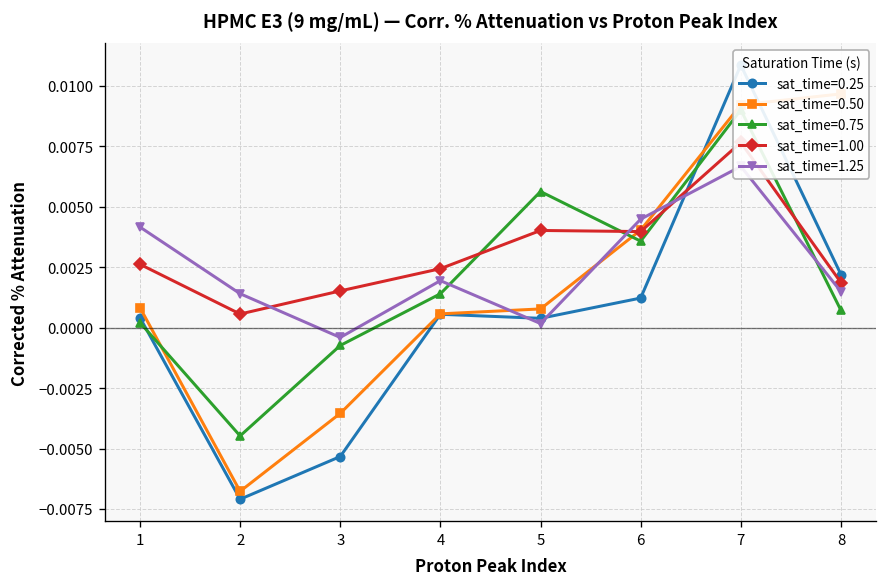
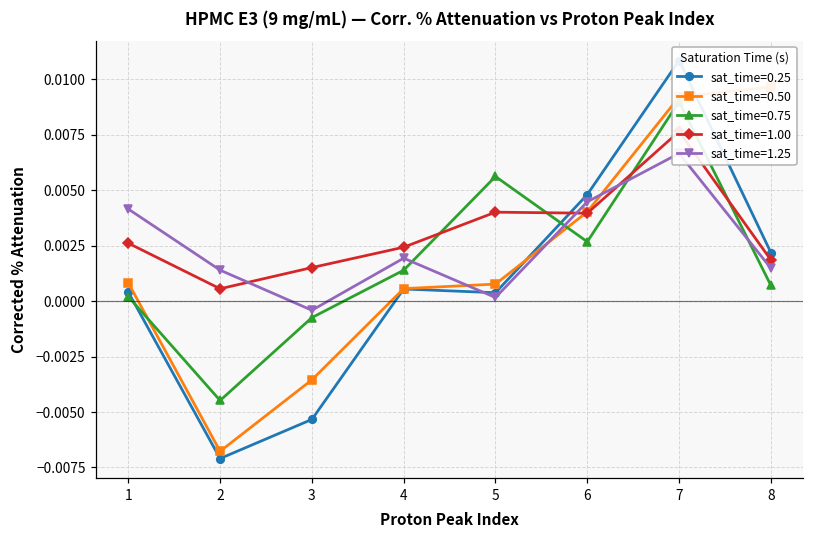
sat_time=0.25, 6: 0.0012 -> 0.0048
sat_time=0.75, 6: 0.0036 -> 0.0027
